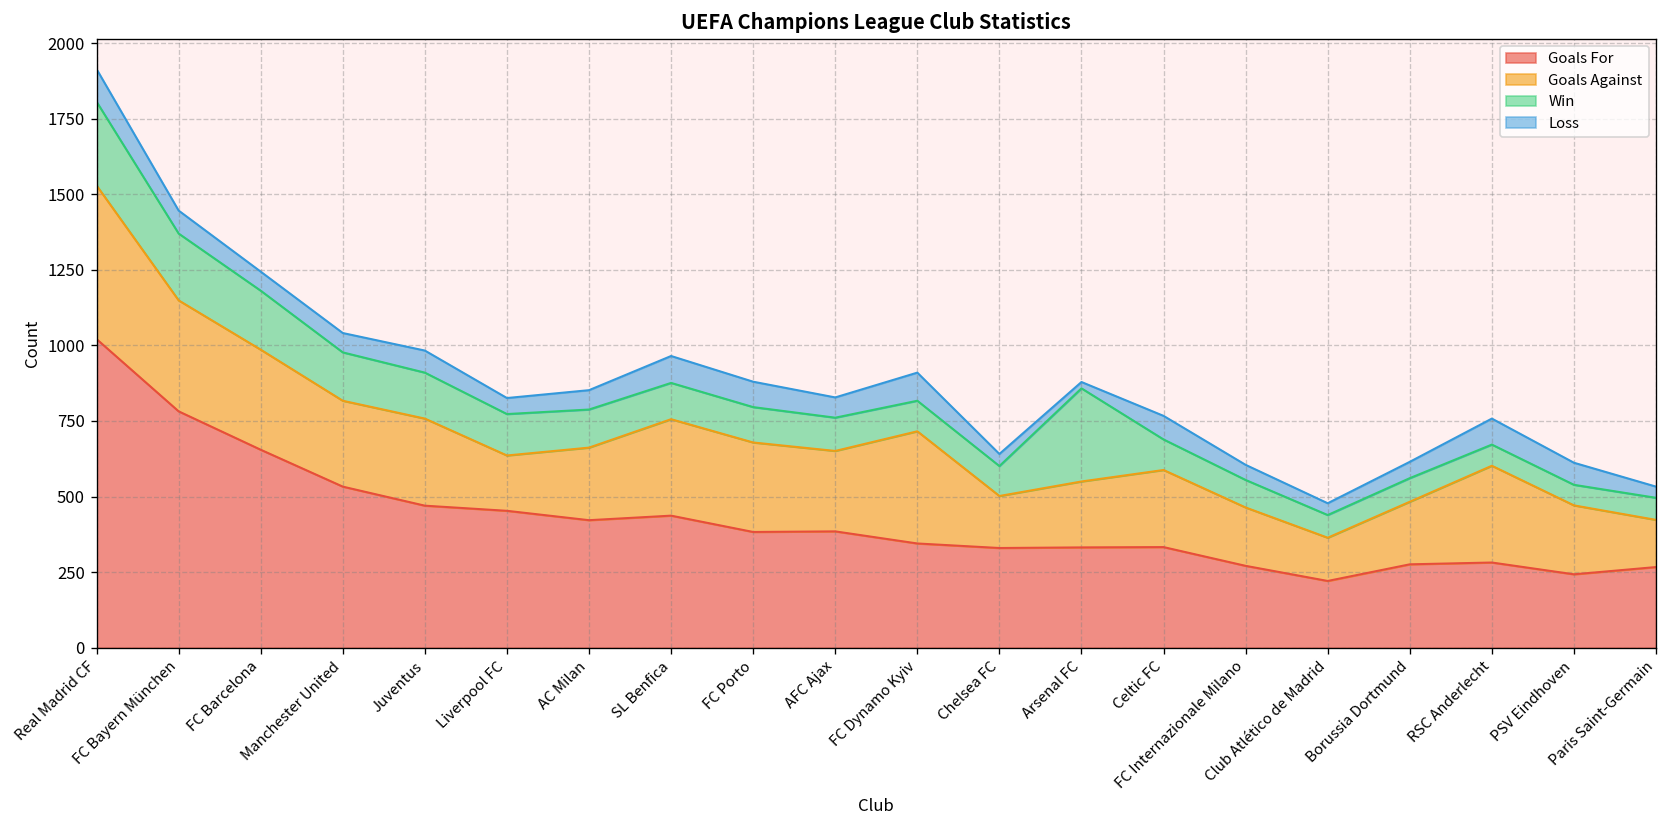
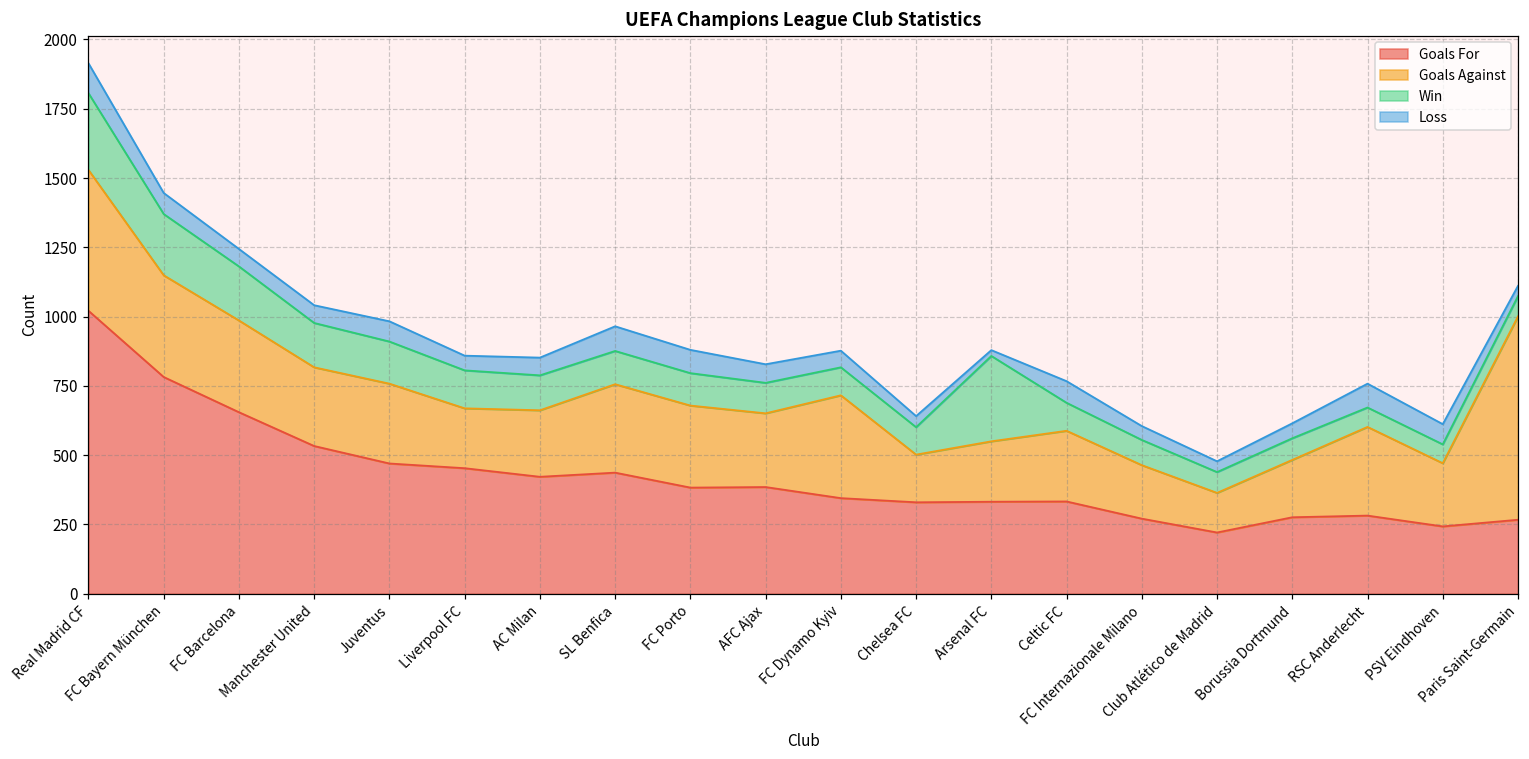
Goals Against, Liverpool FC: 180 -> 220
Loss, FC Dynamo Kyiv: 90 -> 60
Goals Against, Paris Saint-Germain: 160 -> 730
